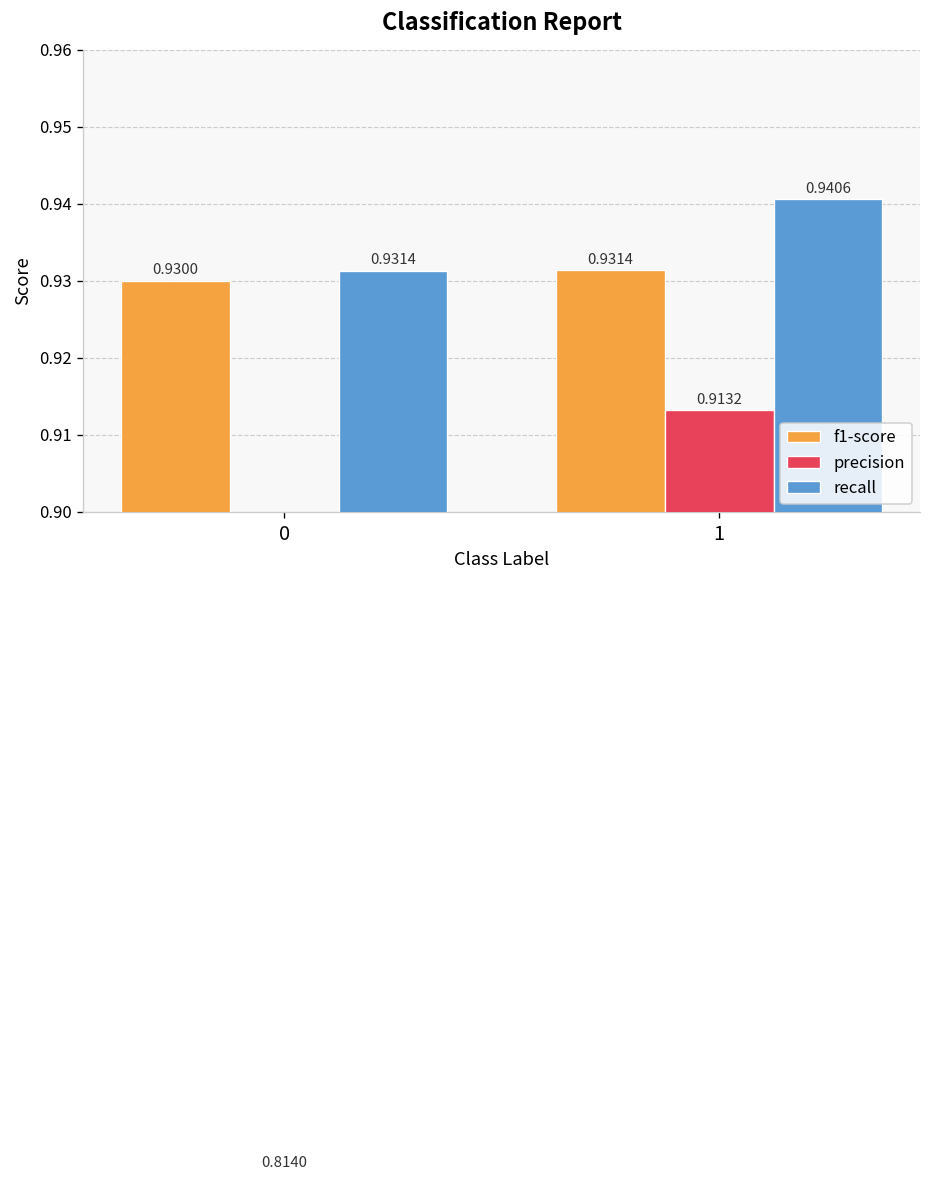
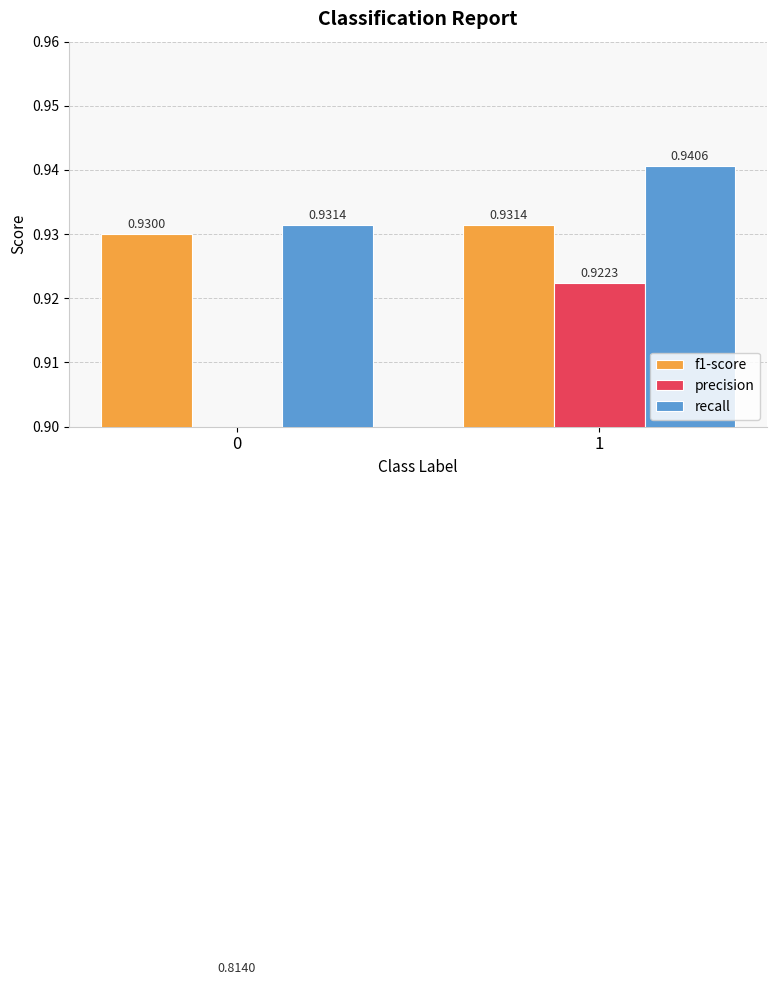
precision, 1: 0.9132 -> 0.9223
